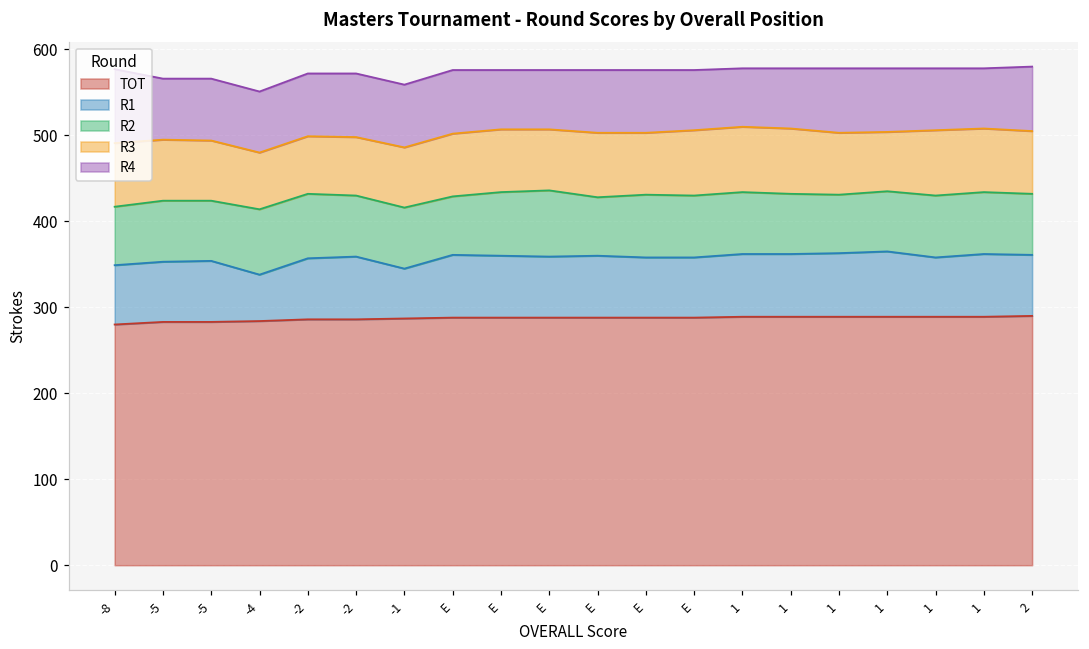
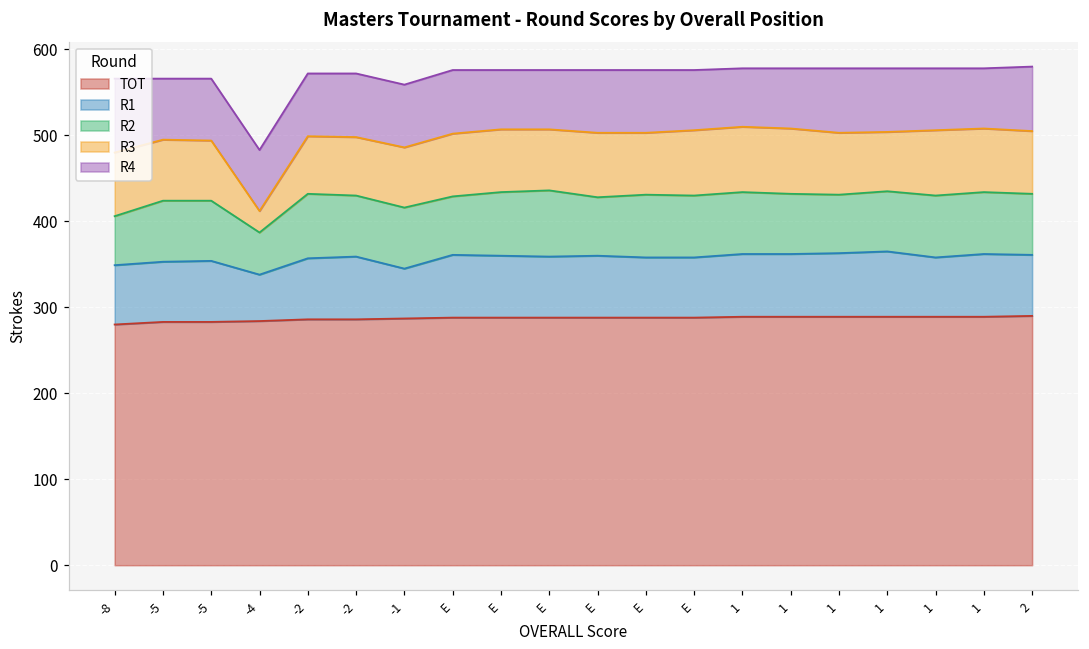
R2, -8: 70 -> 60
R2, -4: 80 -> 50
R3, -4: 70 -> 30
